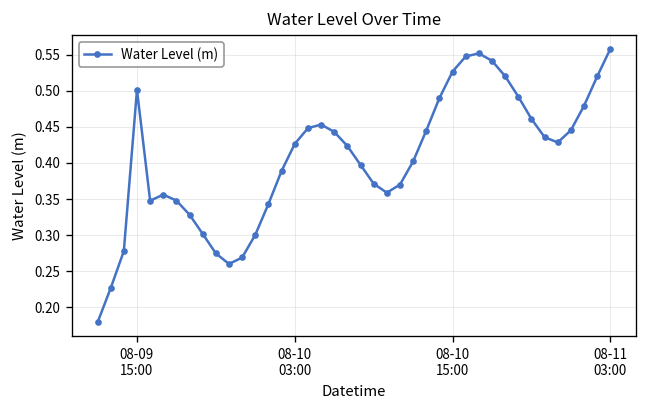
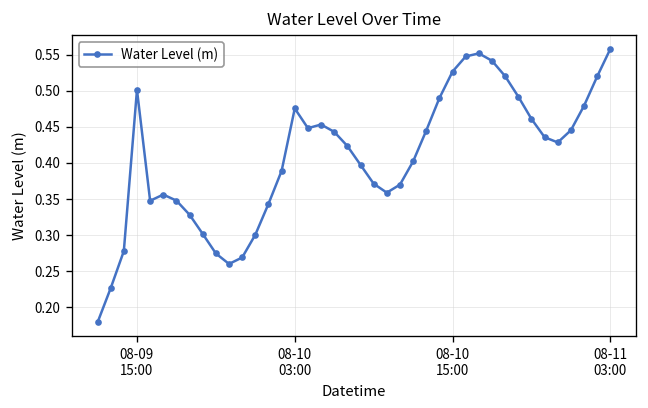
08-10 03:00: 0.43 -> 0.48
